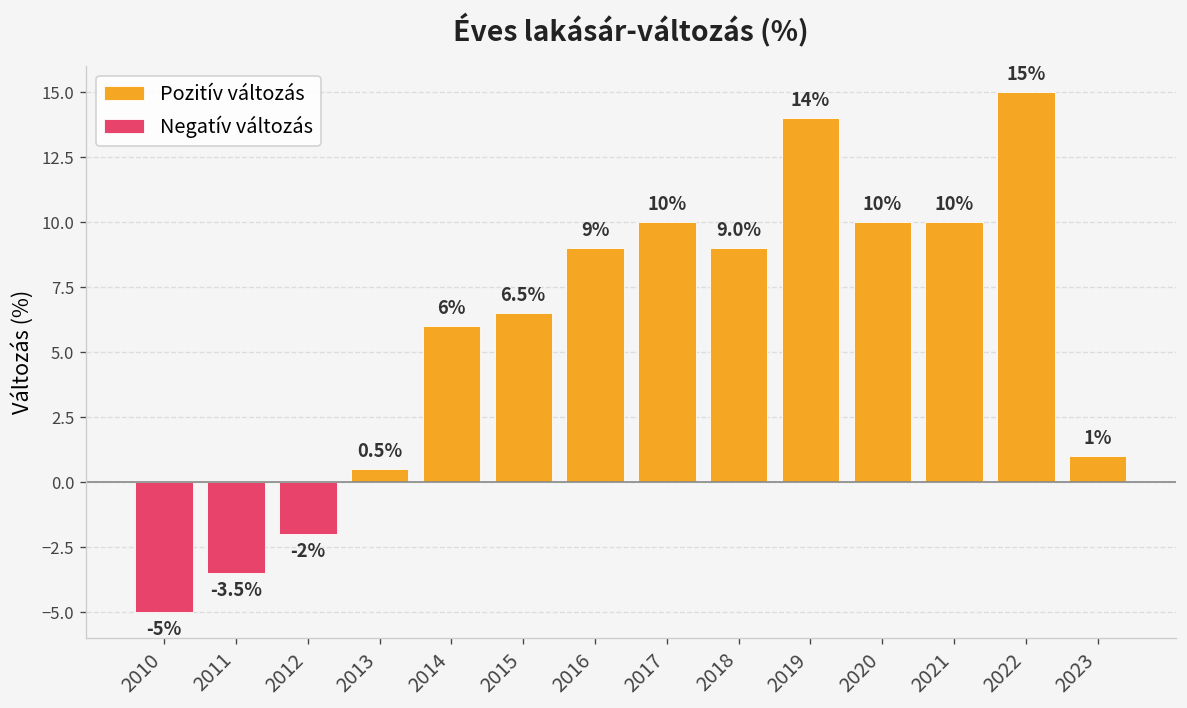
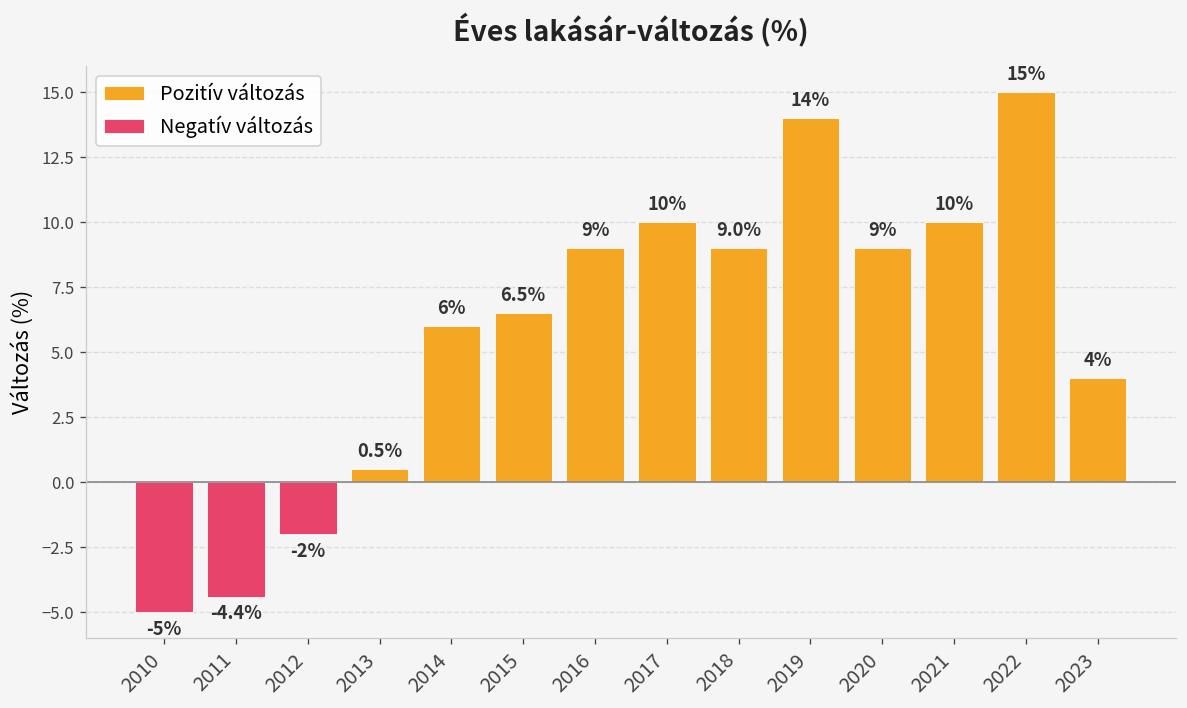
Negatív változás, 2011: -3.5% -> -4.4%
Pozitív változás, 2020: 10% -> 9%
Pozitív változás, 2023: 1% -> 4%
